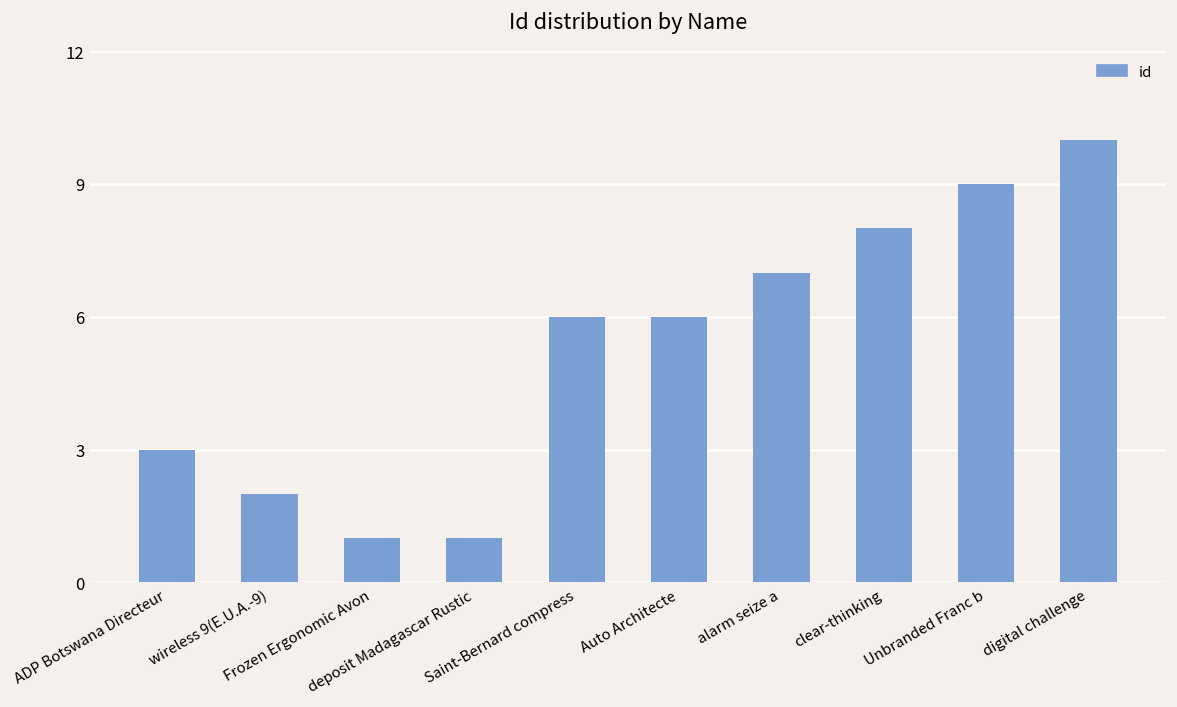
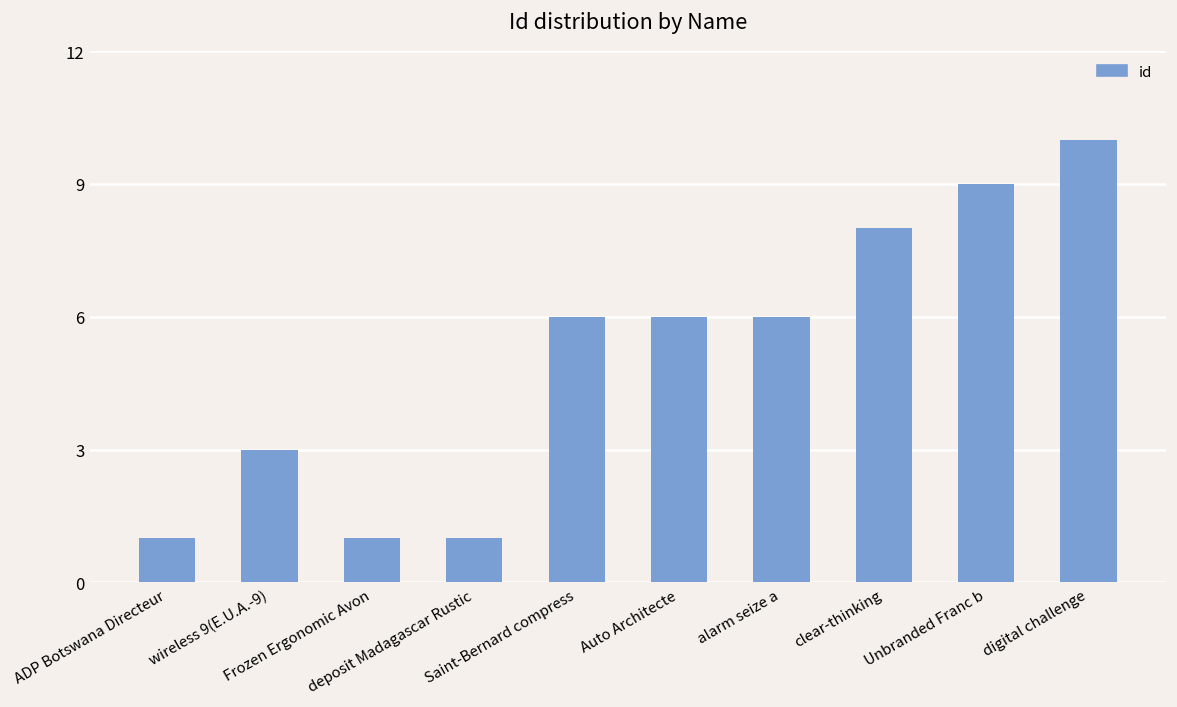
ADP Botswana Directeur: 3 -> 1
wireless 9(E.U.A.-9): 2 -> 3
alarm seize a: 7 -> 6
